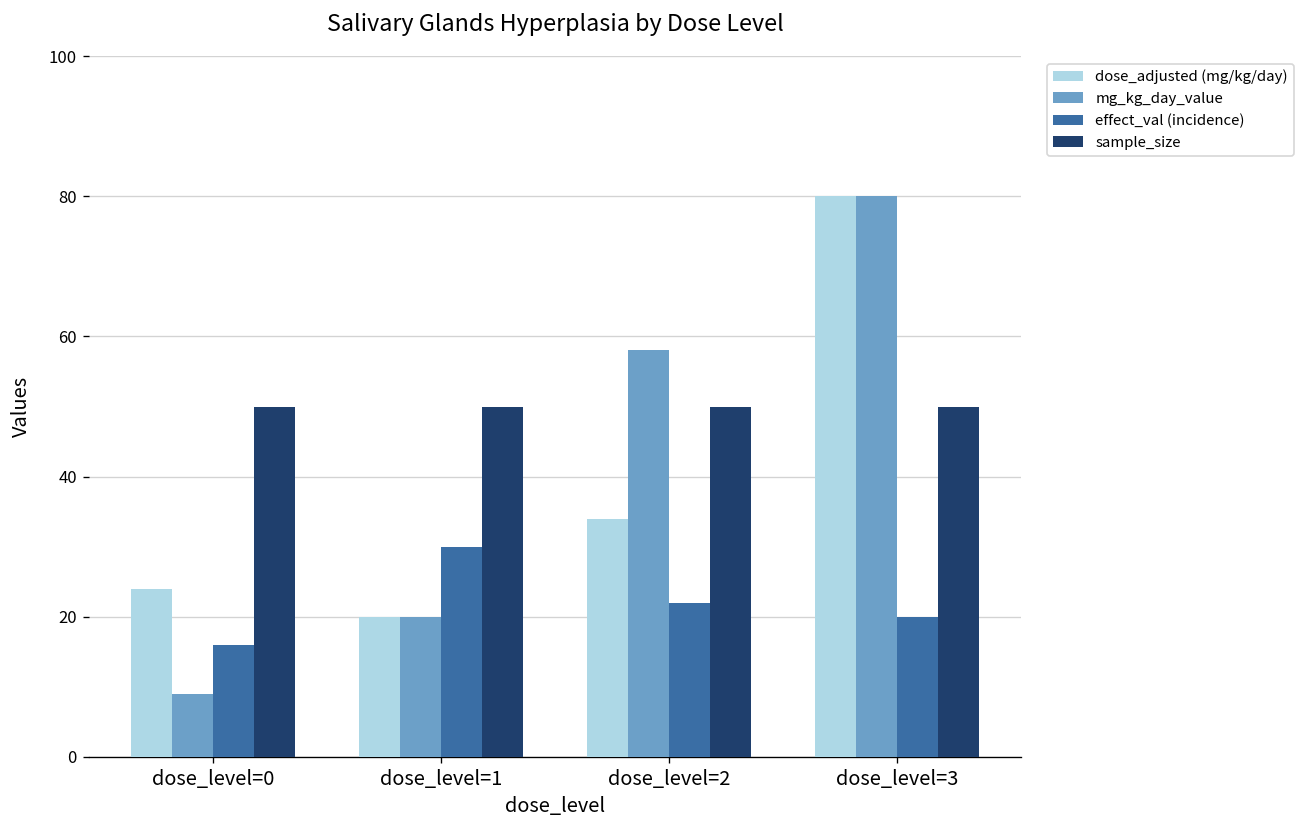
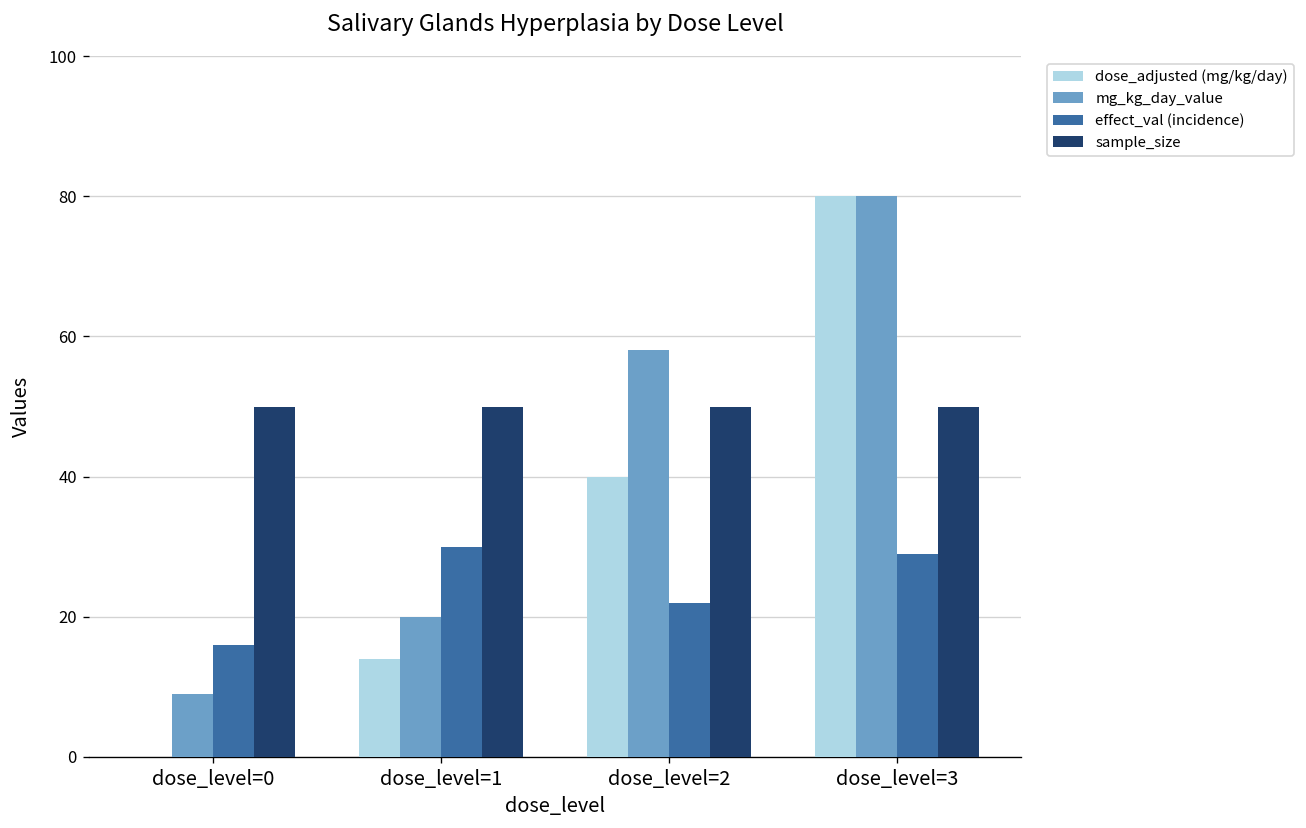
dose_adjusted (mg/kg/day), dose_level=0: 24 -> 0
dose_adjusted (mg/kg/day), dose_level=1: 20 -> 14
dose_adjusted (mg/kg/day), dose_level=2: 34 -> 40
effect_val (incidence), dose_level=3: 20 -> 29
